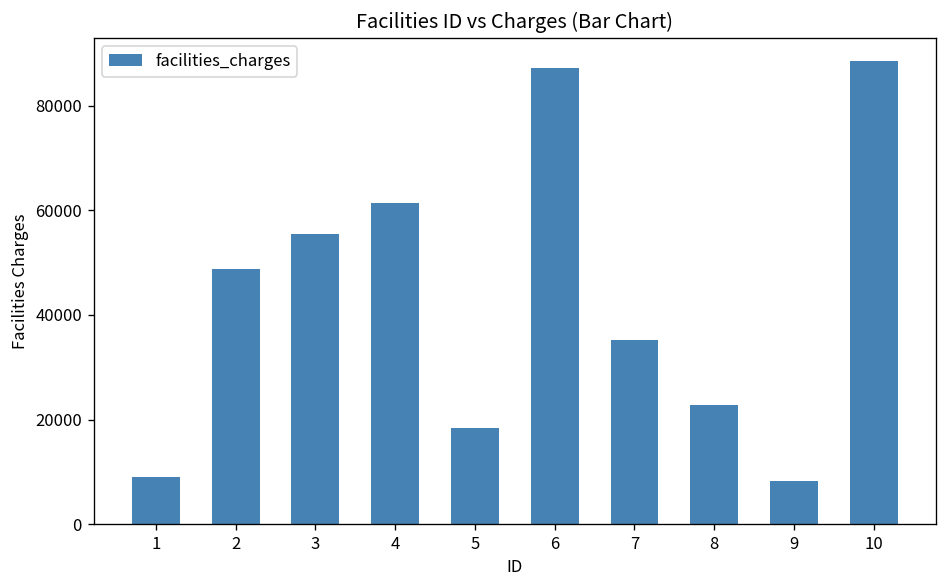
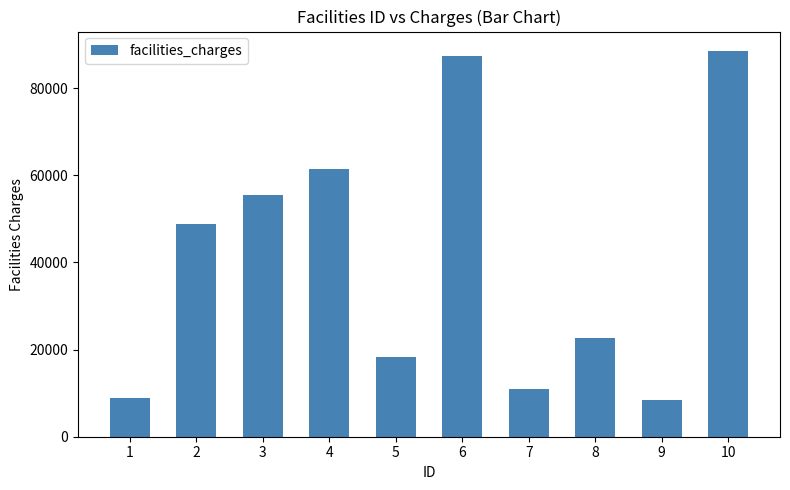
7: 35000 -> 11000
